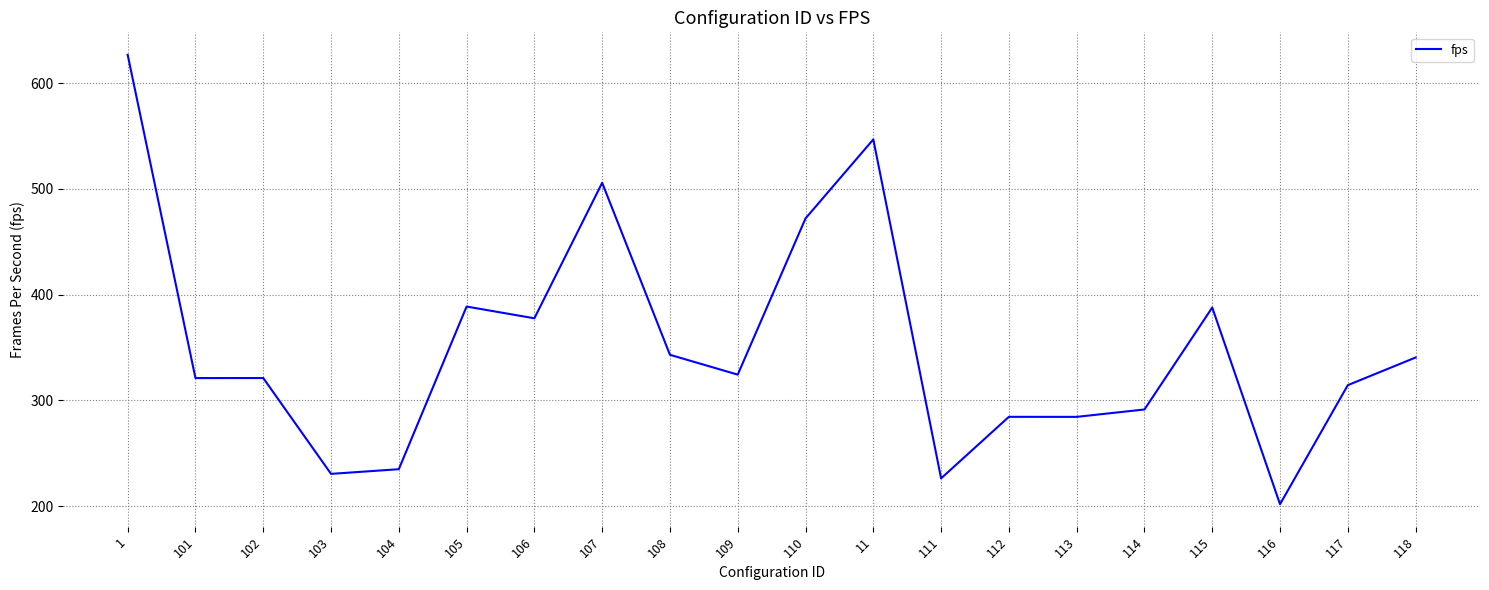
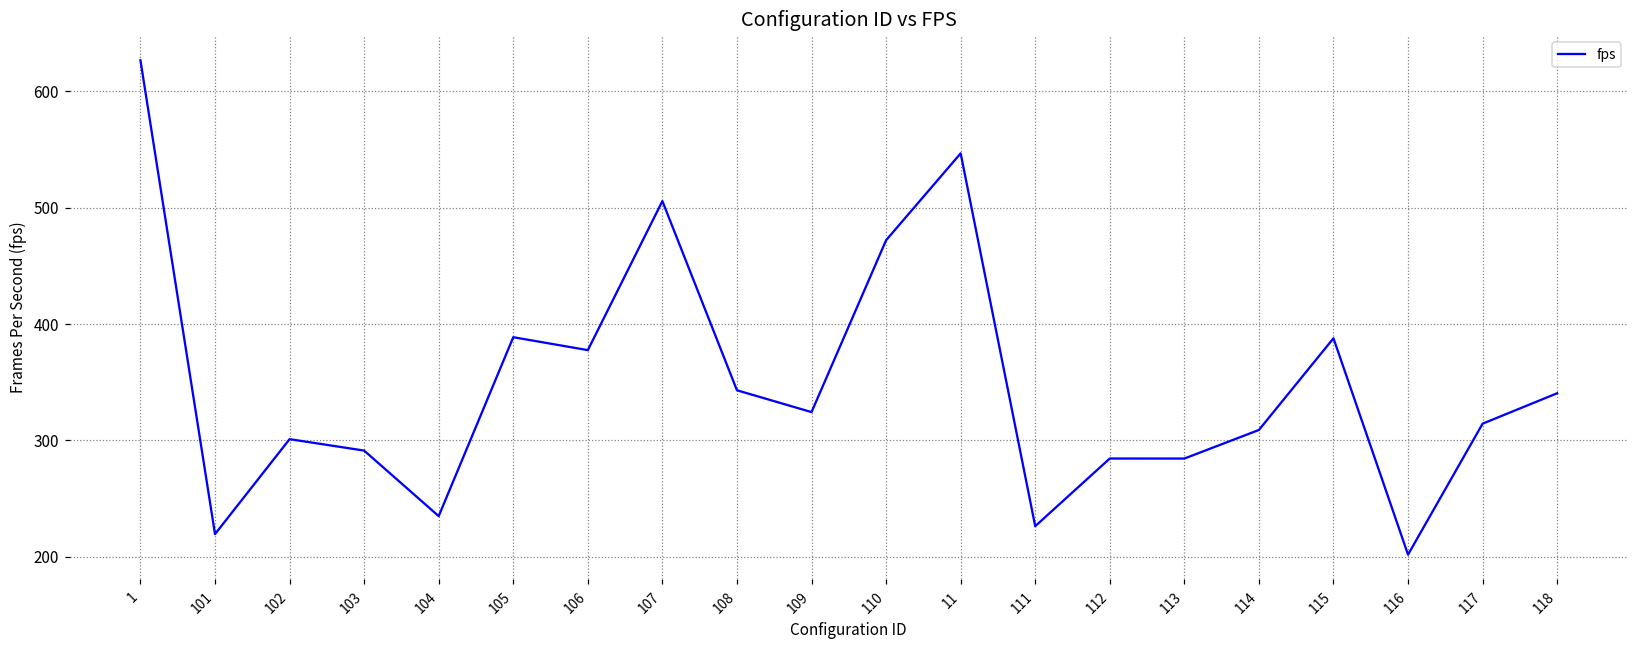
101: 321 -> 220
102: 321 -> 301
103: 231 -> 291
114: 291 -> 309
